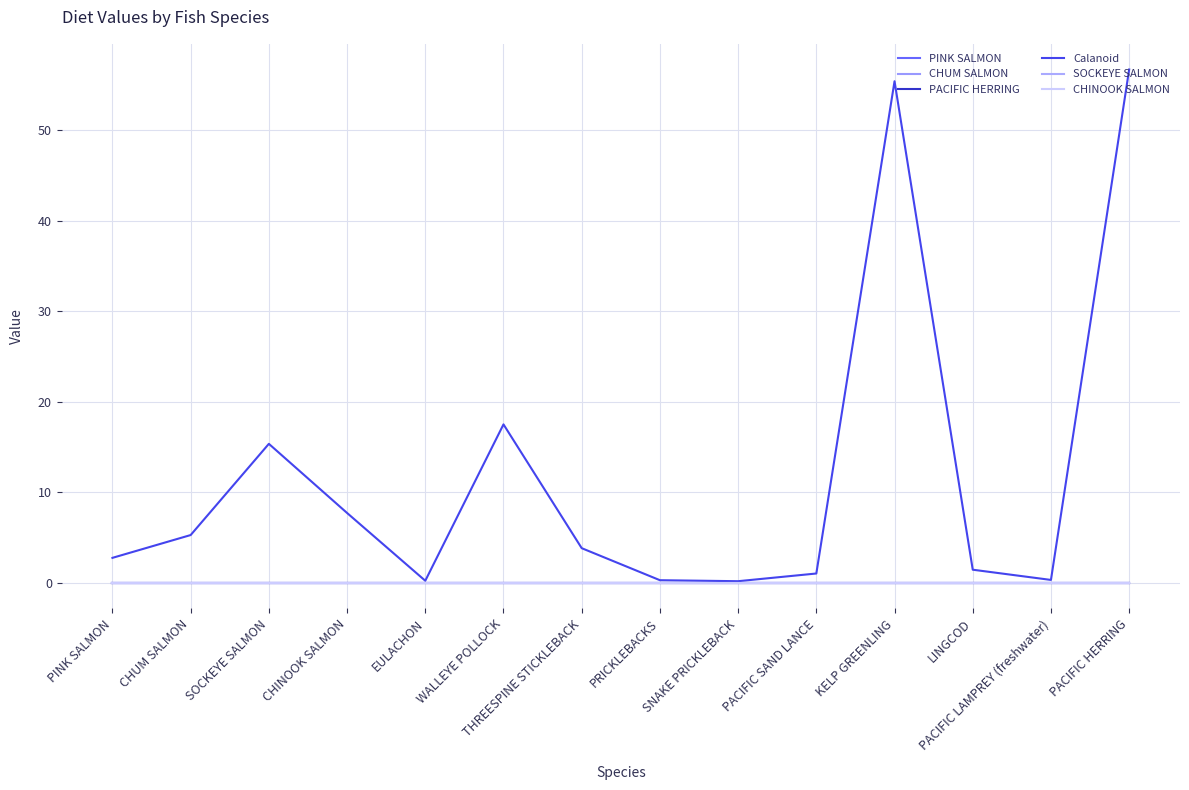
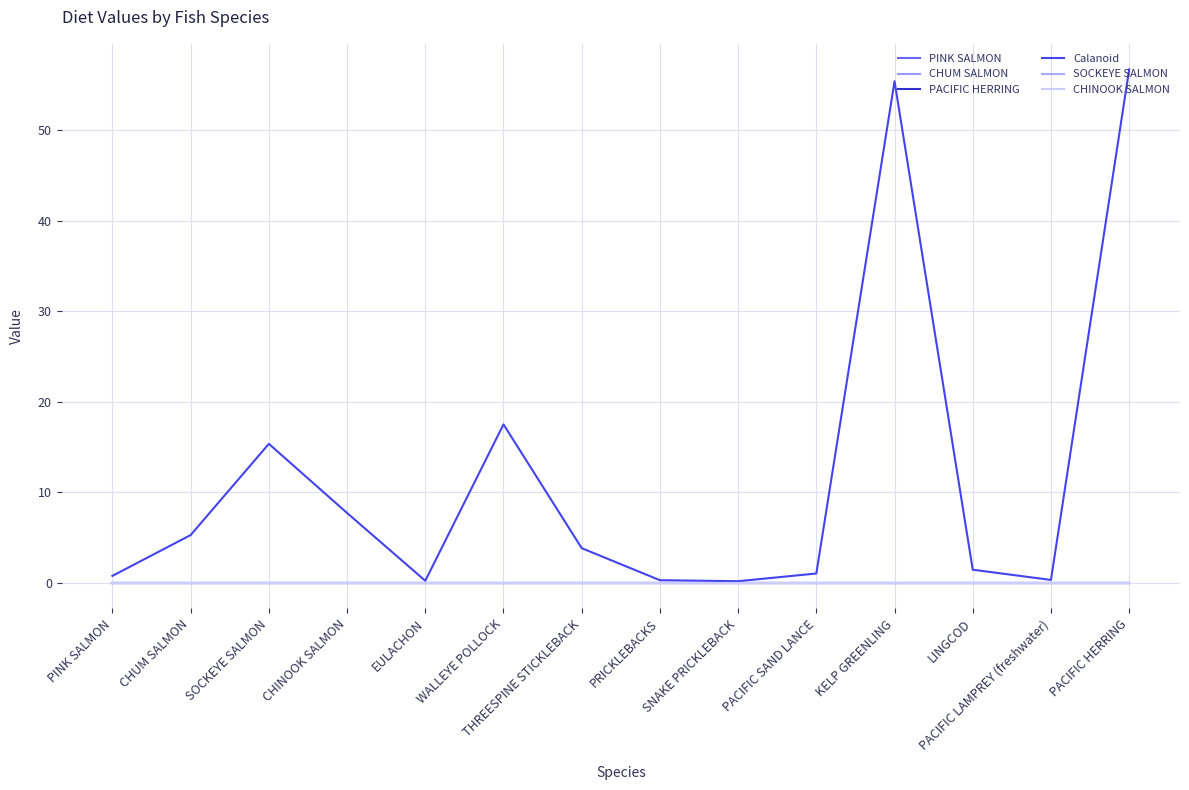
Calanoid, PINK SALMON: 3 -> 1
